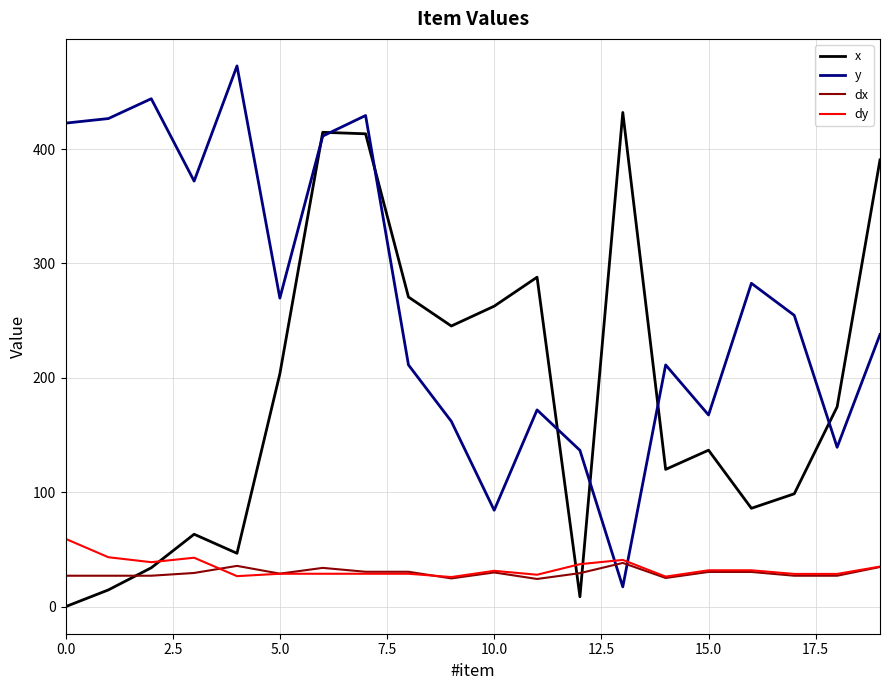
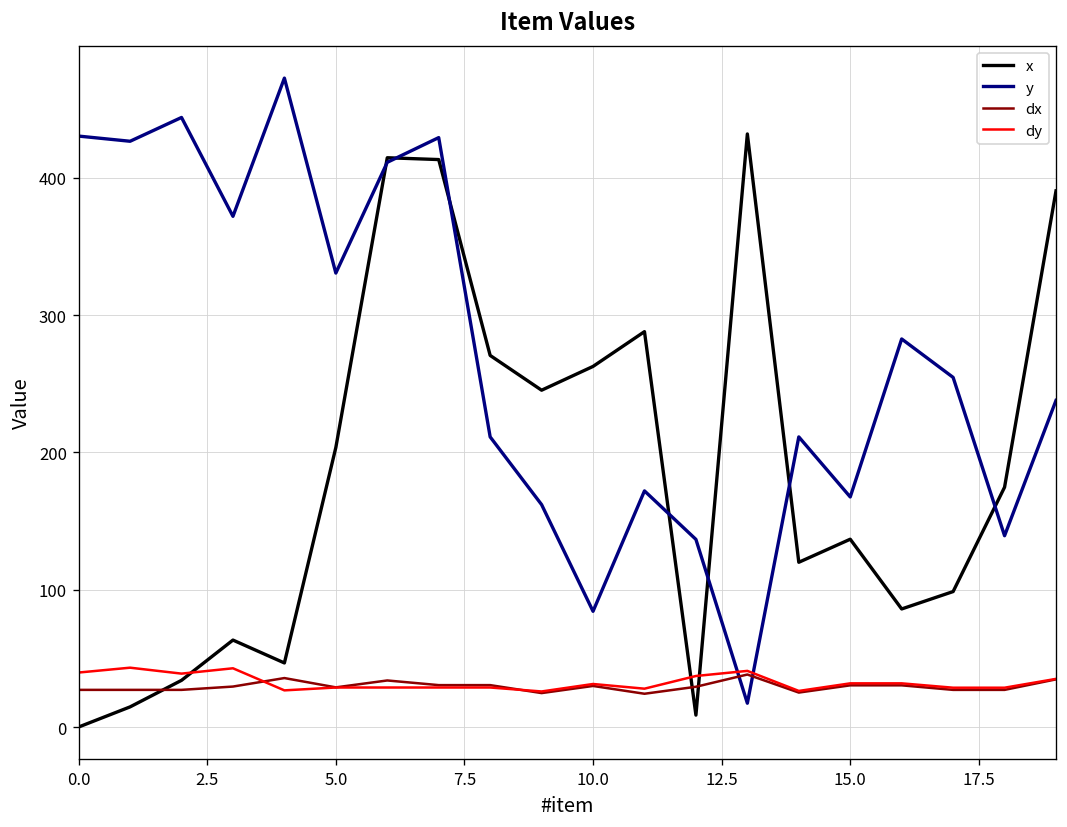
y, 0.0: 423 -> 430
dy, 0.0: 59 -> 40
y, 5.0: 270 -> 331
